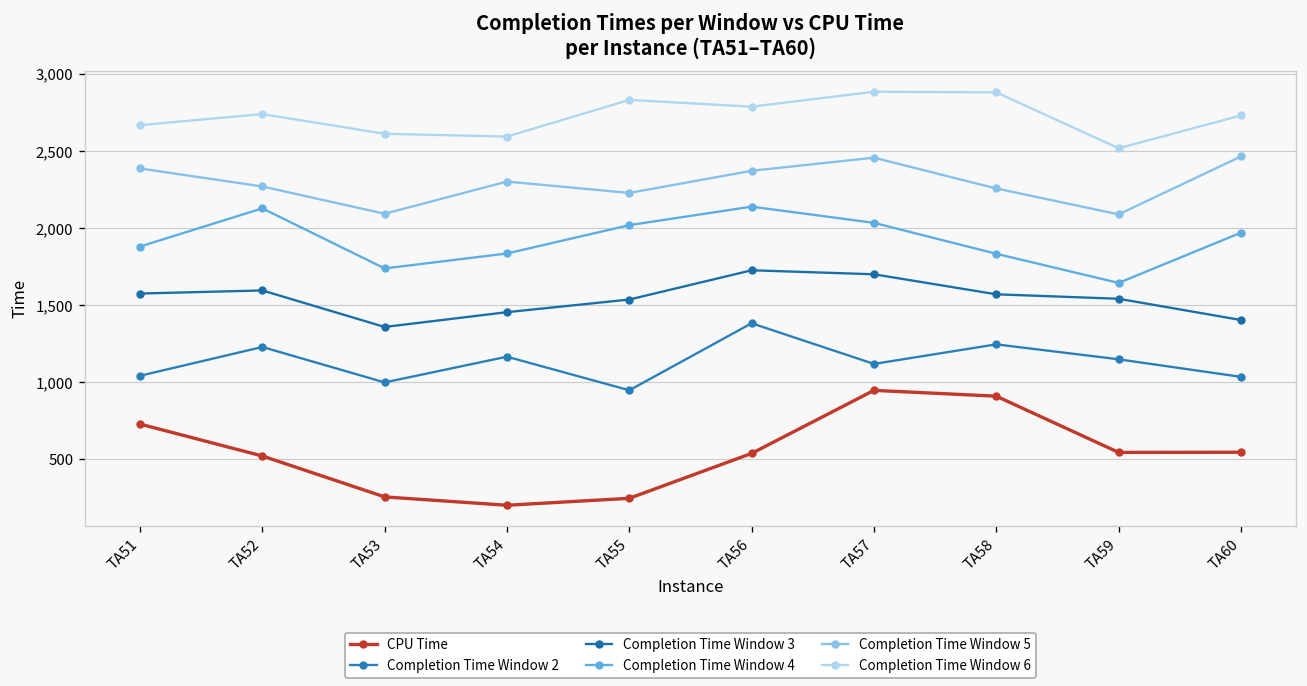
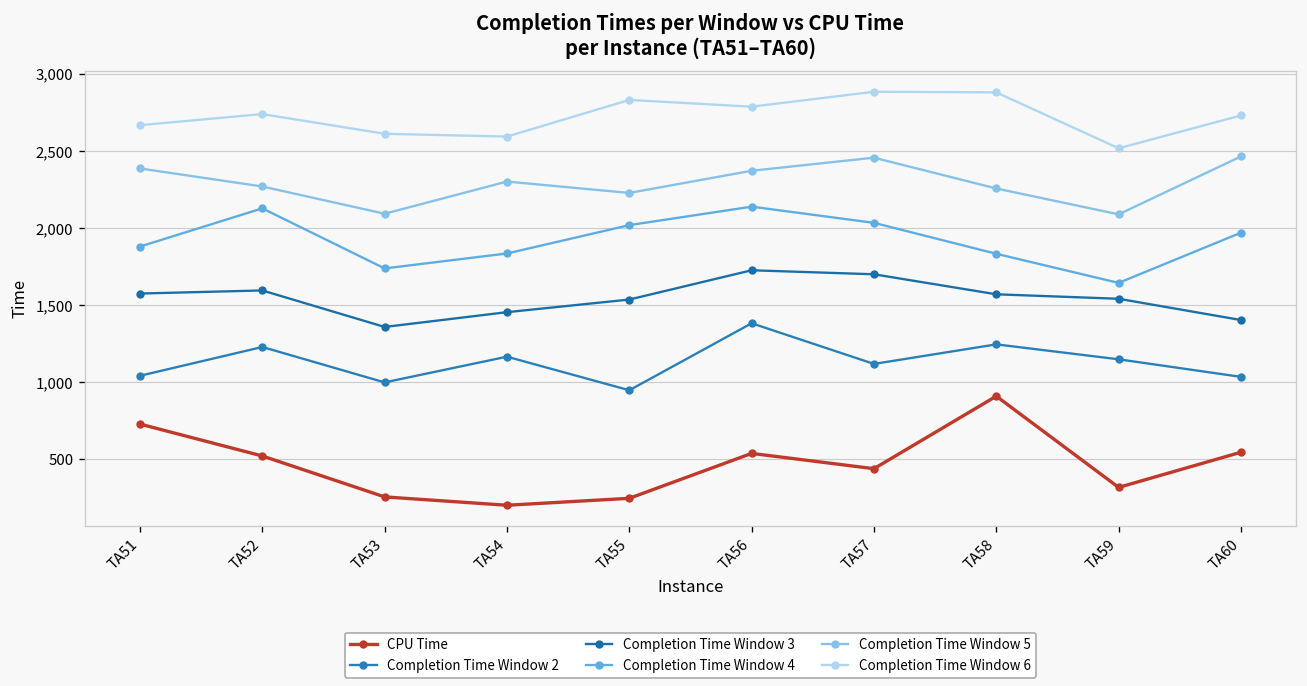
CPU Time, TA57: 950 -> 440
CPU Time, TA59: 540 -> 320
